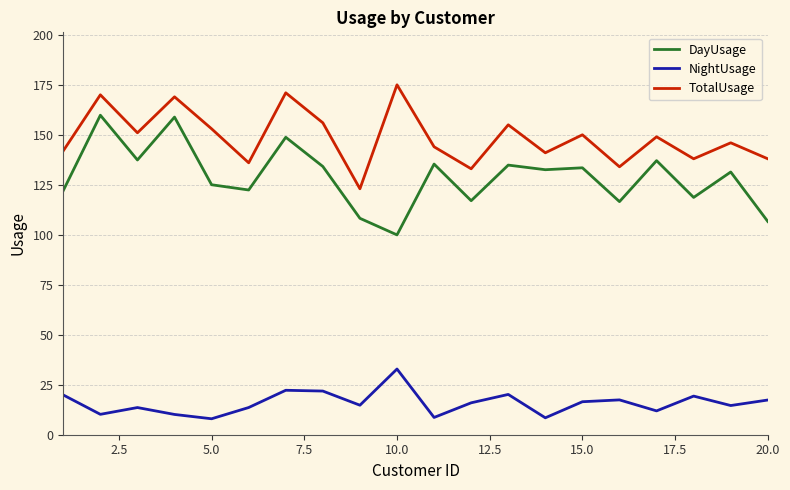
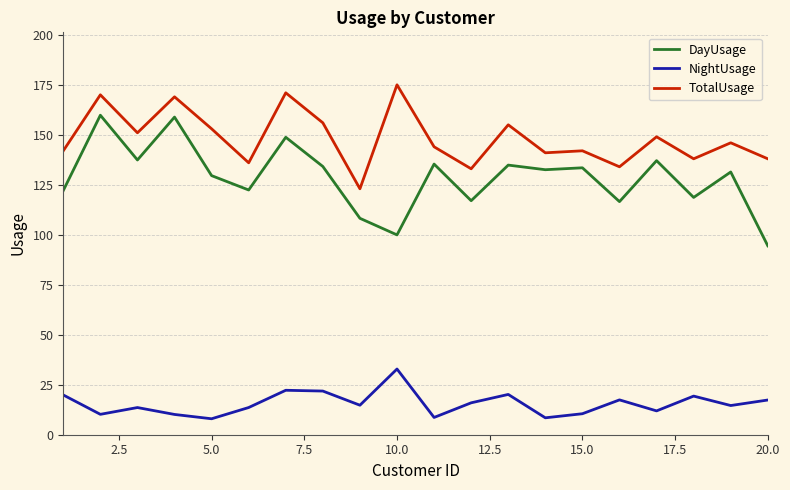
DayUsage, 5.0: 125 -> 130
NightUsage, 15.0: 17 -> 11
TotalUsage, 15.0: 150 -> 142
DayUsage, 20.0: 107 -> 94
